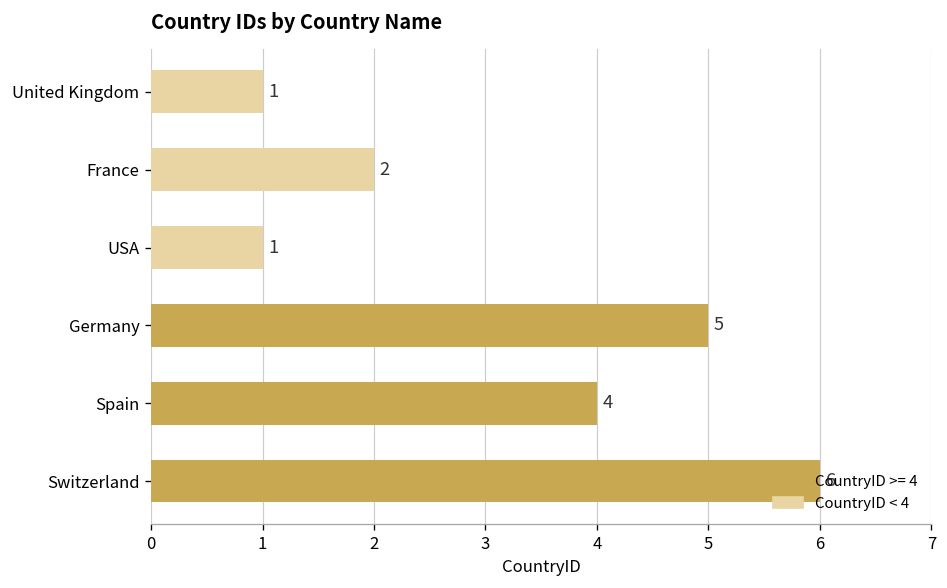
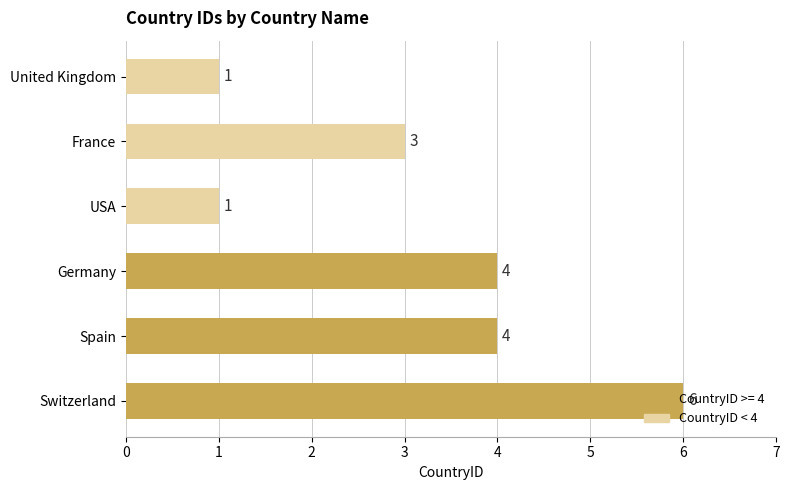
France: 2 -> 3
Germany: 5 -> 4
